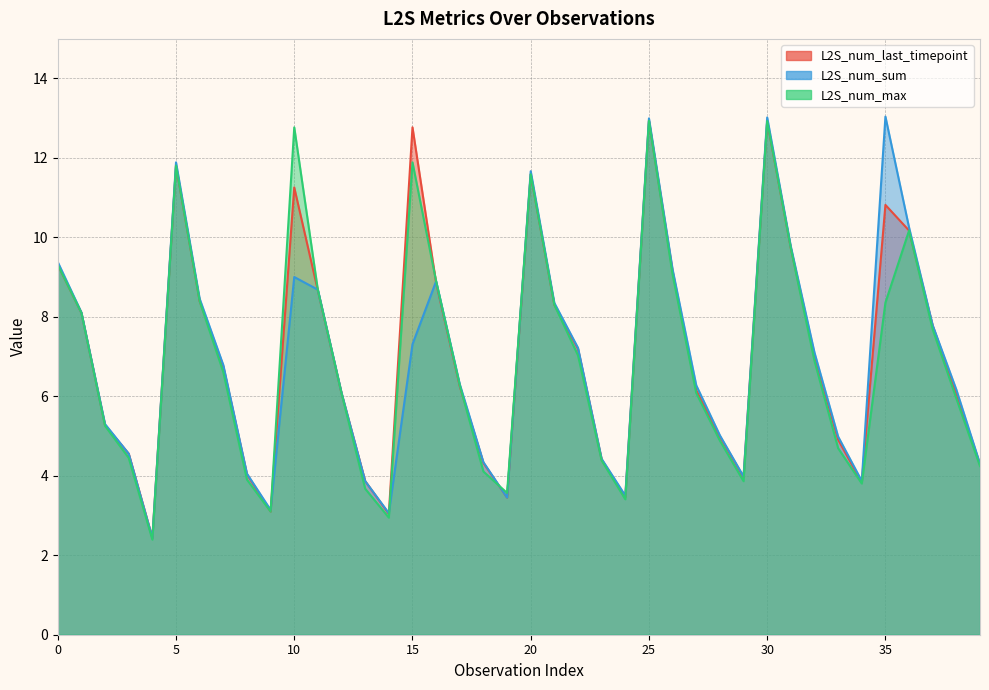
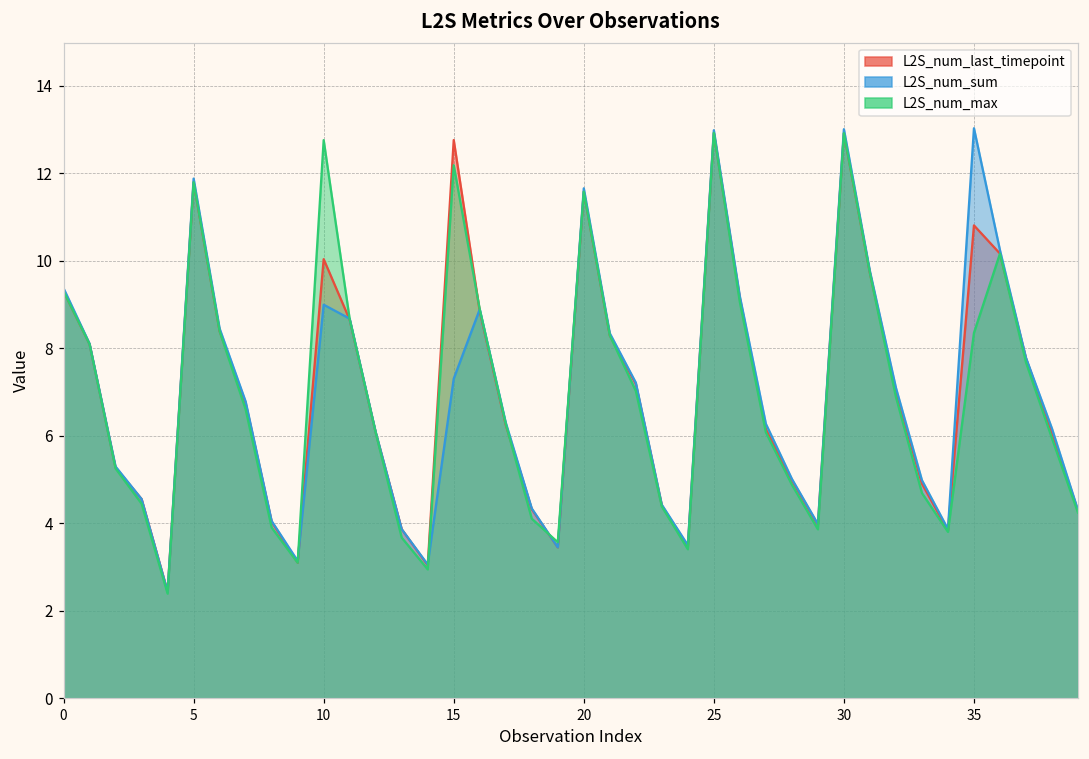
L2S_num_last_timepoint, 10: 11.3 -> 10.0
L2S_num_max, 15: 11.9 -> 12.2
